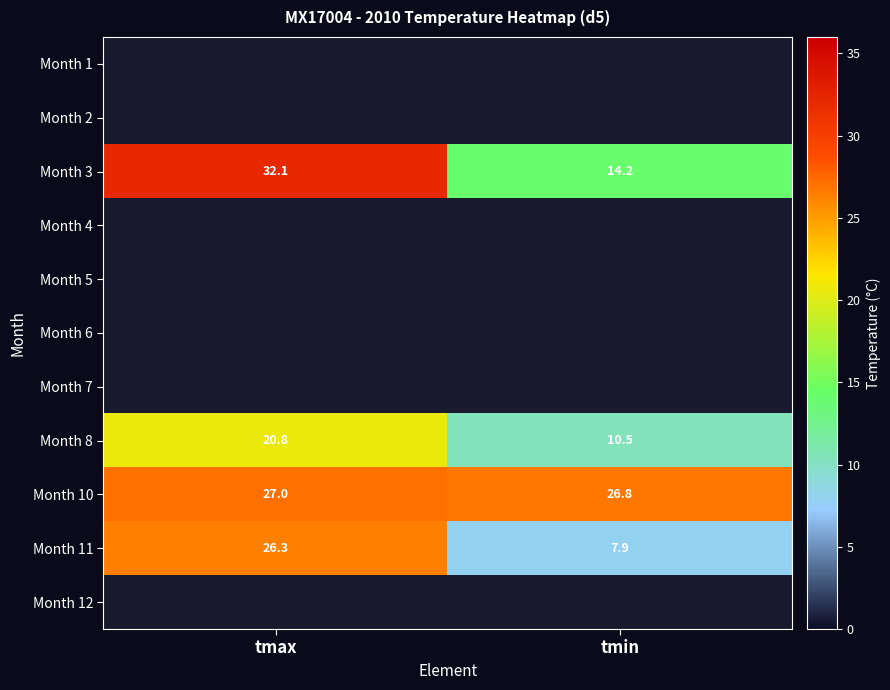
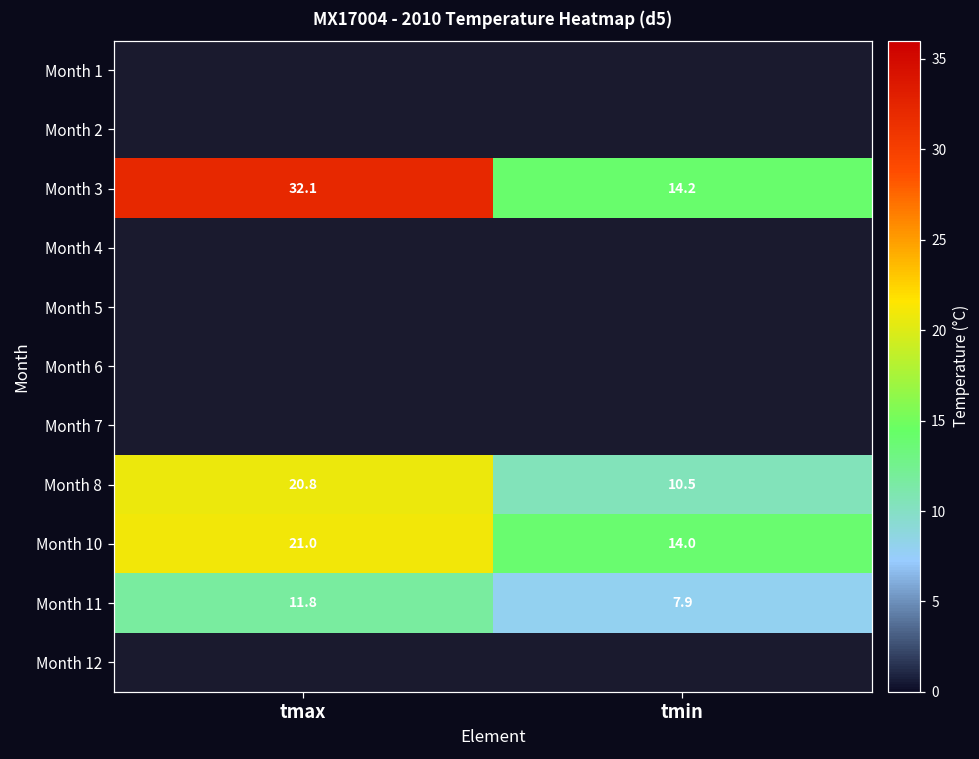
Month 10, tmax: 27.0 -> 21.0
Month 10, tmin: 26.8 -> 14.0
Month 11, tmax: 26.3 -> 11.8
